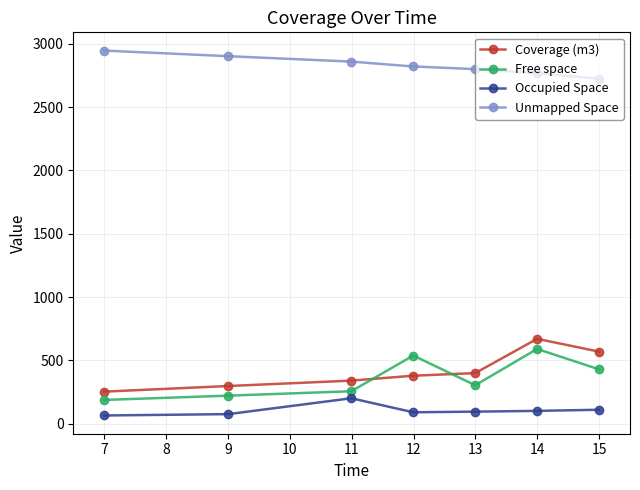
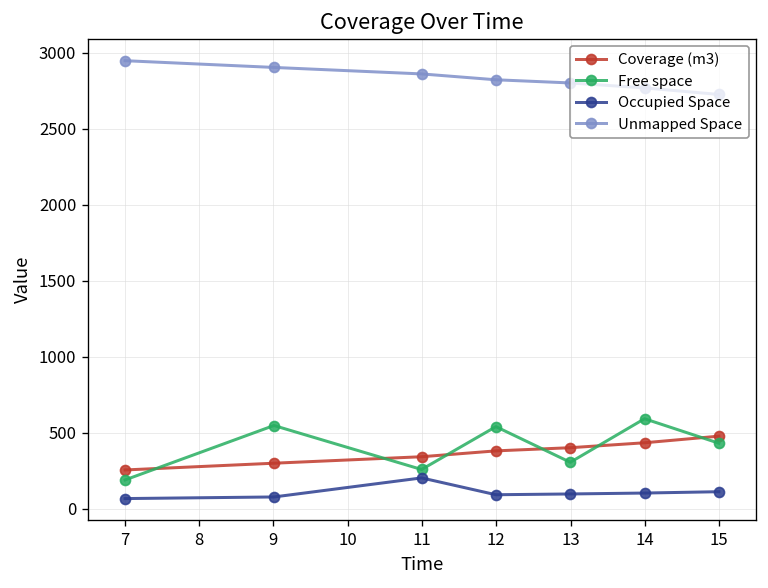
Free space, 9: 220 -> 550
Coverage (m3), 14: 670 -> 430
Coverage (m3), 15: 570 -> 480
